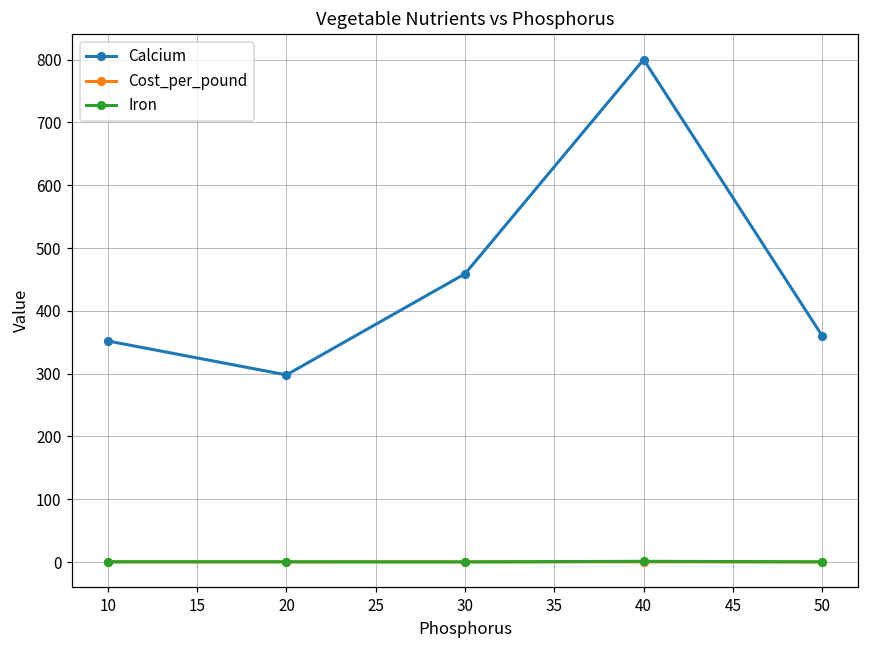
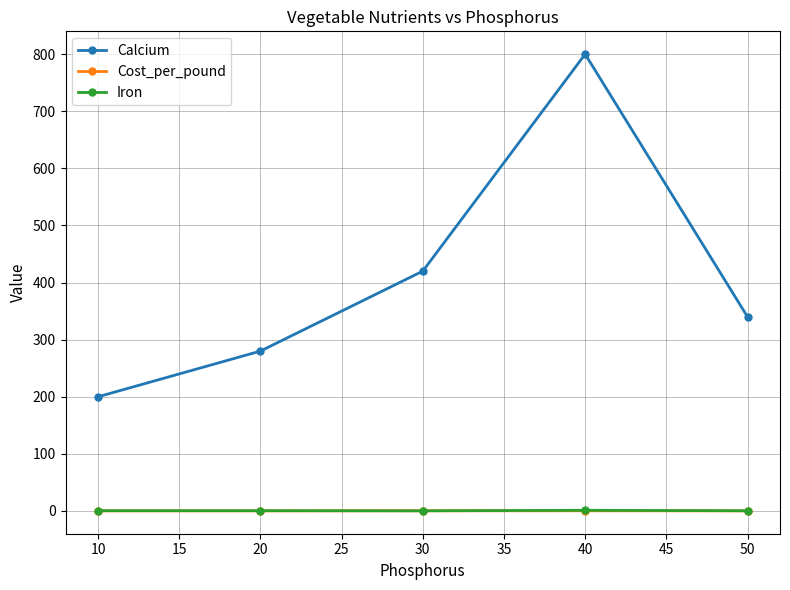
Calcium, 10: 350 -> 200
Calcium, 20: 300 -> 280
Calcium, 30: 460 -> 420
Calcium, 50: 360 -> 340
